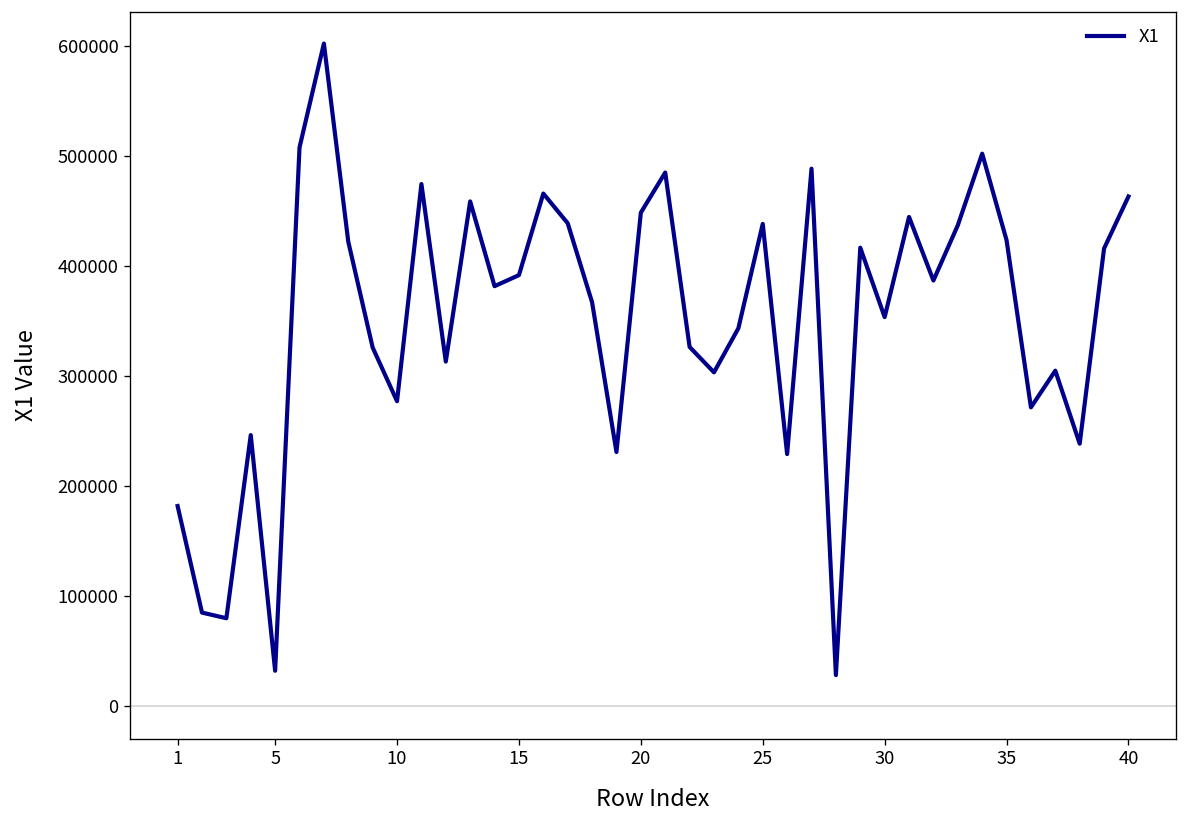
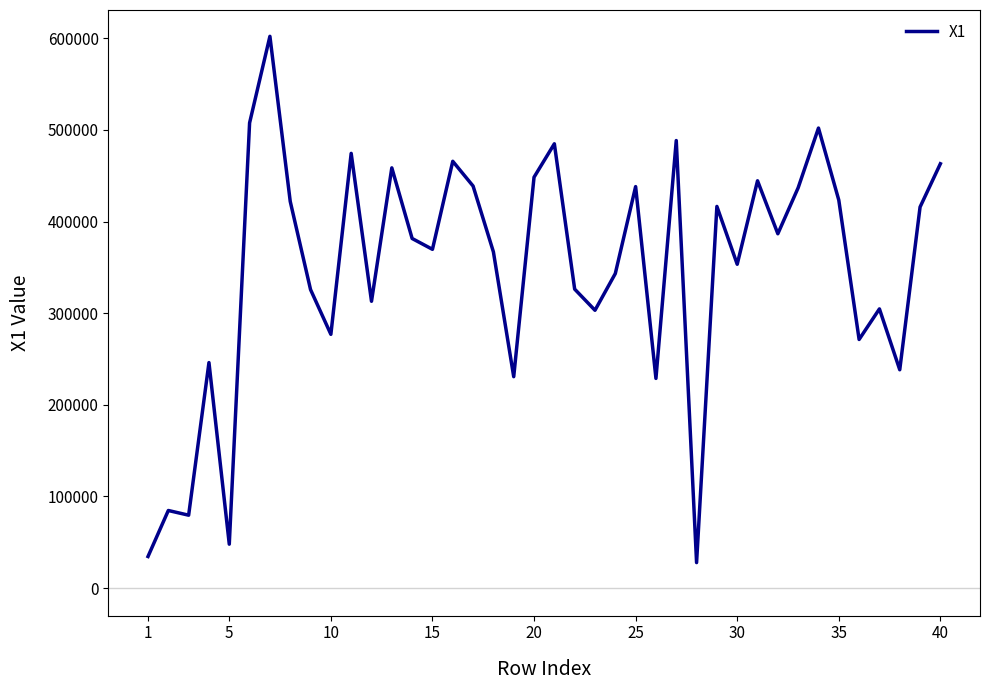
1: 180000 -> 30000
5: 30000 -> 50000
15: 390000 -> 370000
